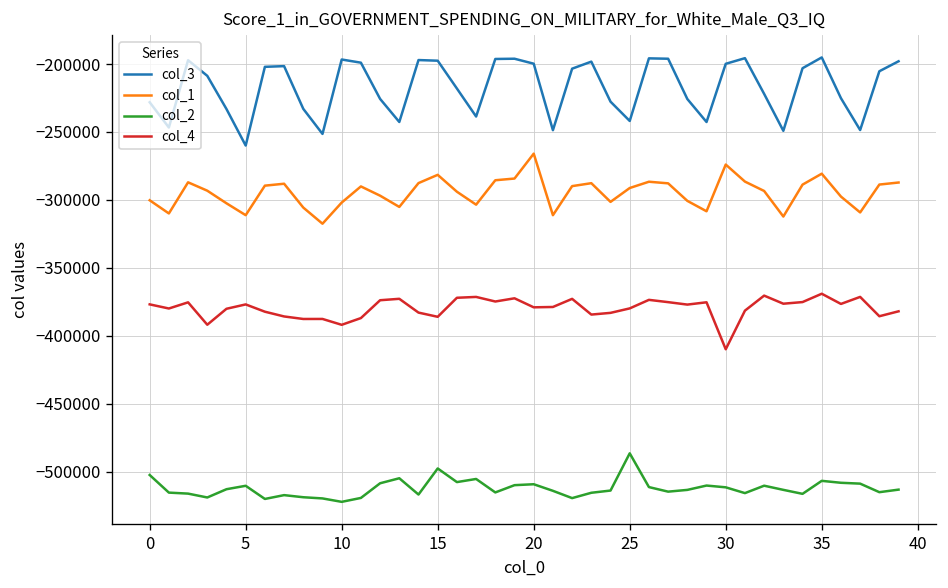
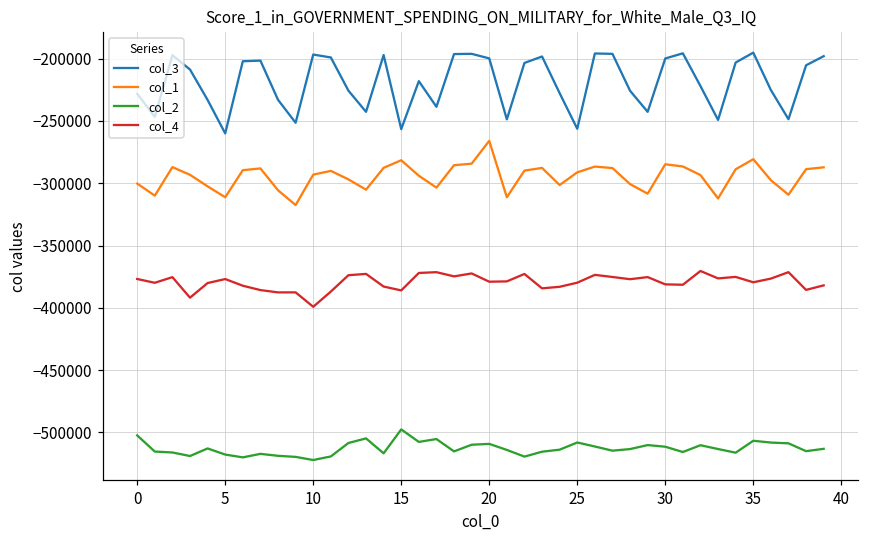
col_2, 5: -510000 -> -518000
col_1, 10: -302000 -> -293000
col_4, 10: -392000 -> -399000
col_3, 15: -198000 -> -257000
col_3, 25: -242000 -> -256000
col_2, 25: -487000 -> -508000
col_1, 30: -274000 -> -285000
col_4, 30: -410000 -> -381000
col_4, 35: -369000 -> -380000
